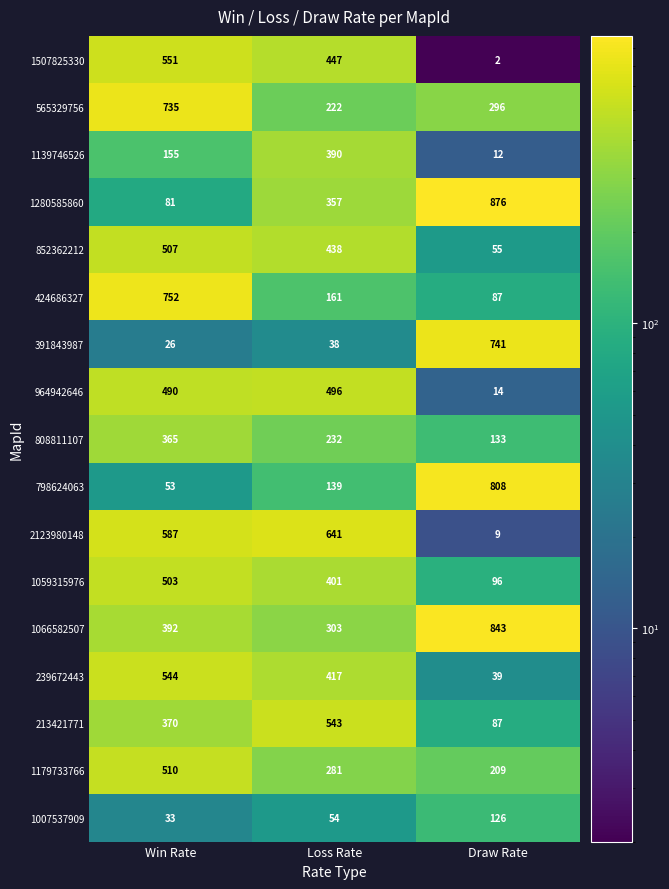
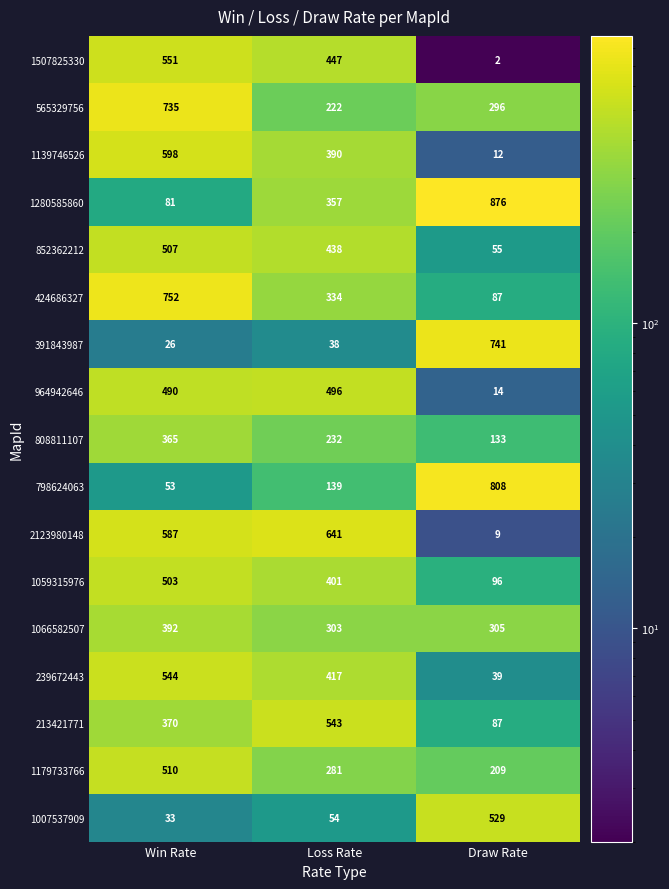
1139746526, Win Rate: 155 -> 598
424686327, Loss Rate: 161 -> 334
1066582507, Draw Rate: 843 -> 305
1007537909, Draw Rate: 126 -> 529
